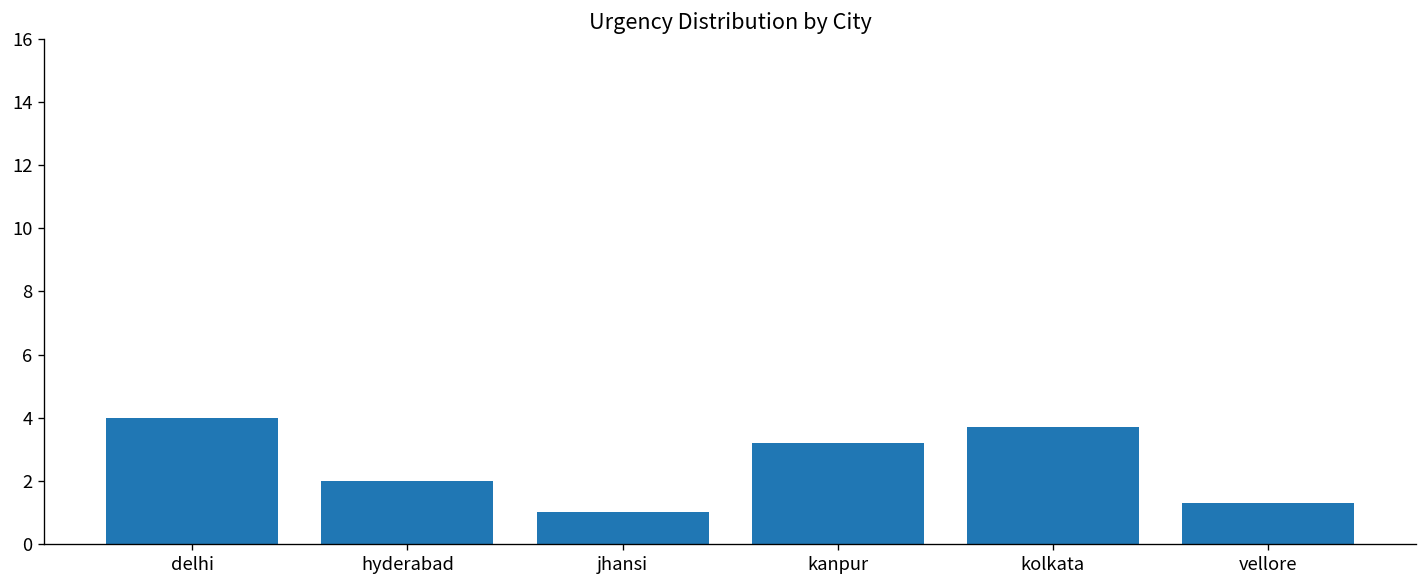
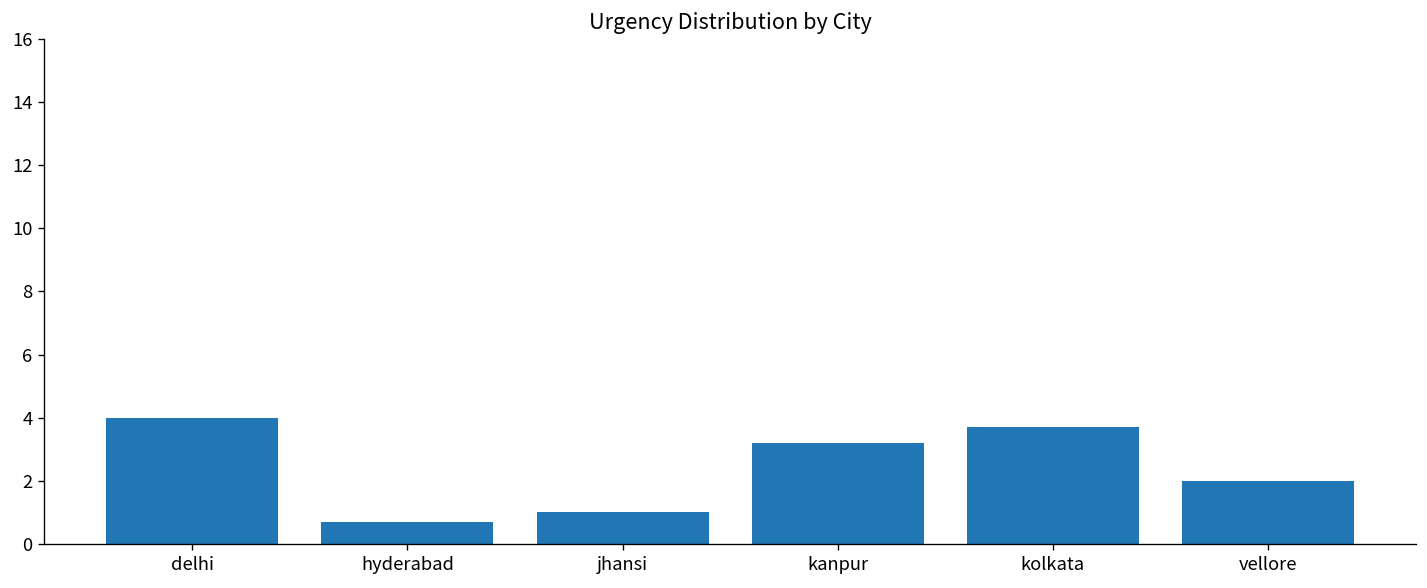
hyderabad: 2.0 -> 0.7
vellore: 1.3 -> 2.0
